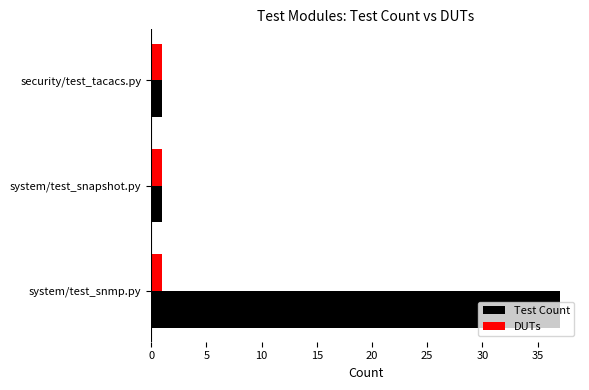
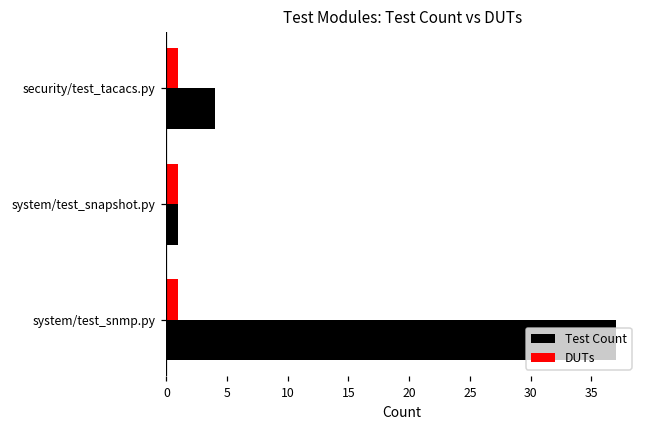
Test Count, security/test_tacacs.py: 1 -> 4
